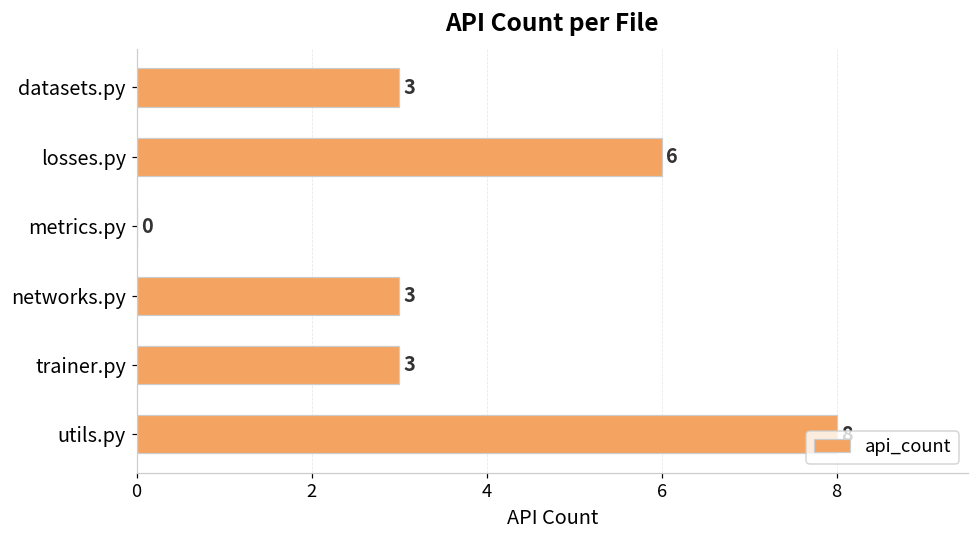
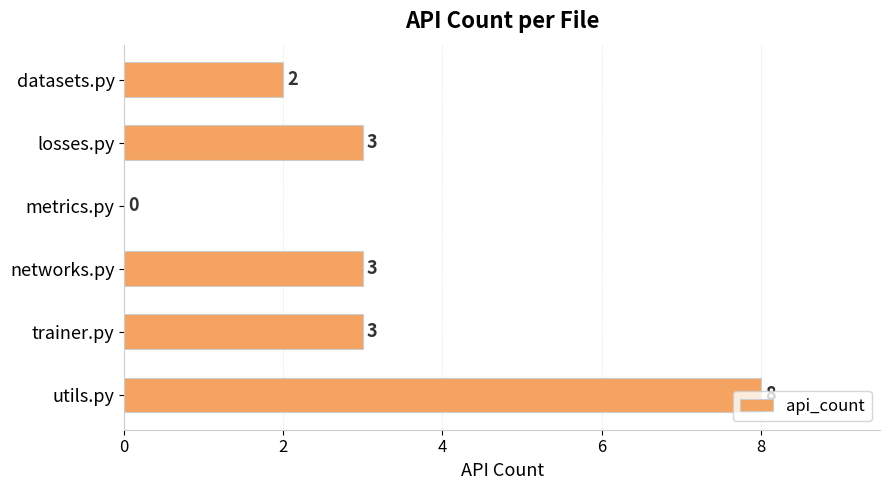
datasets.py: 3 -> 2
losses.py: 6 -> 3
